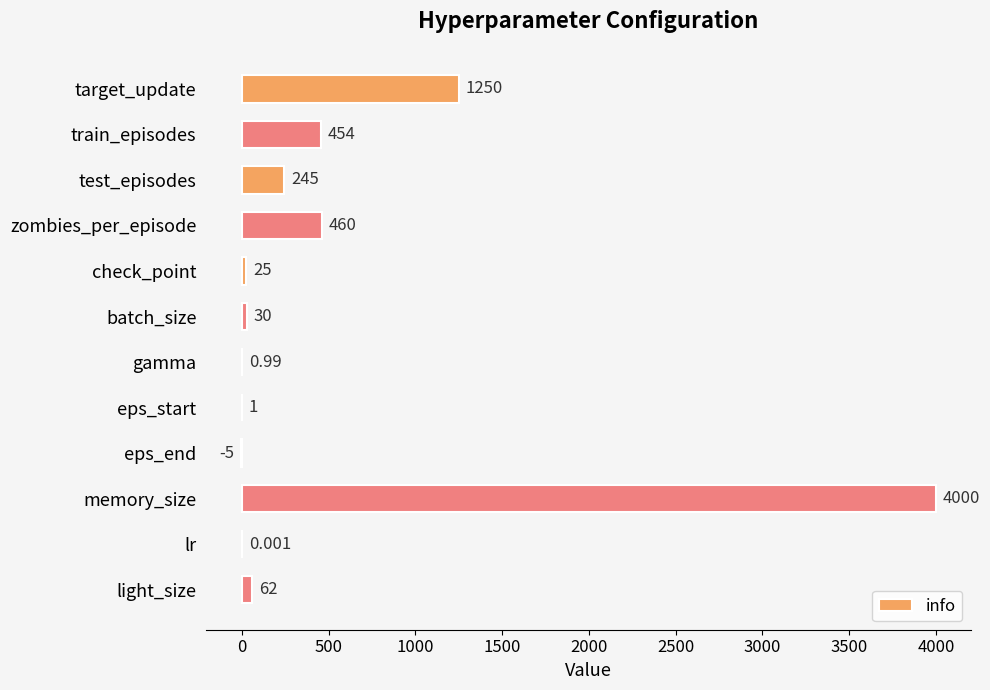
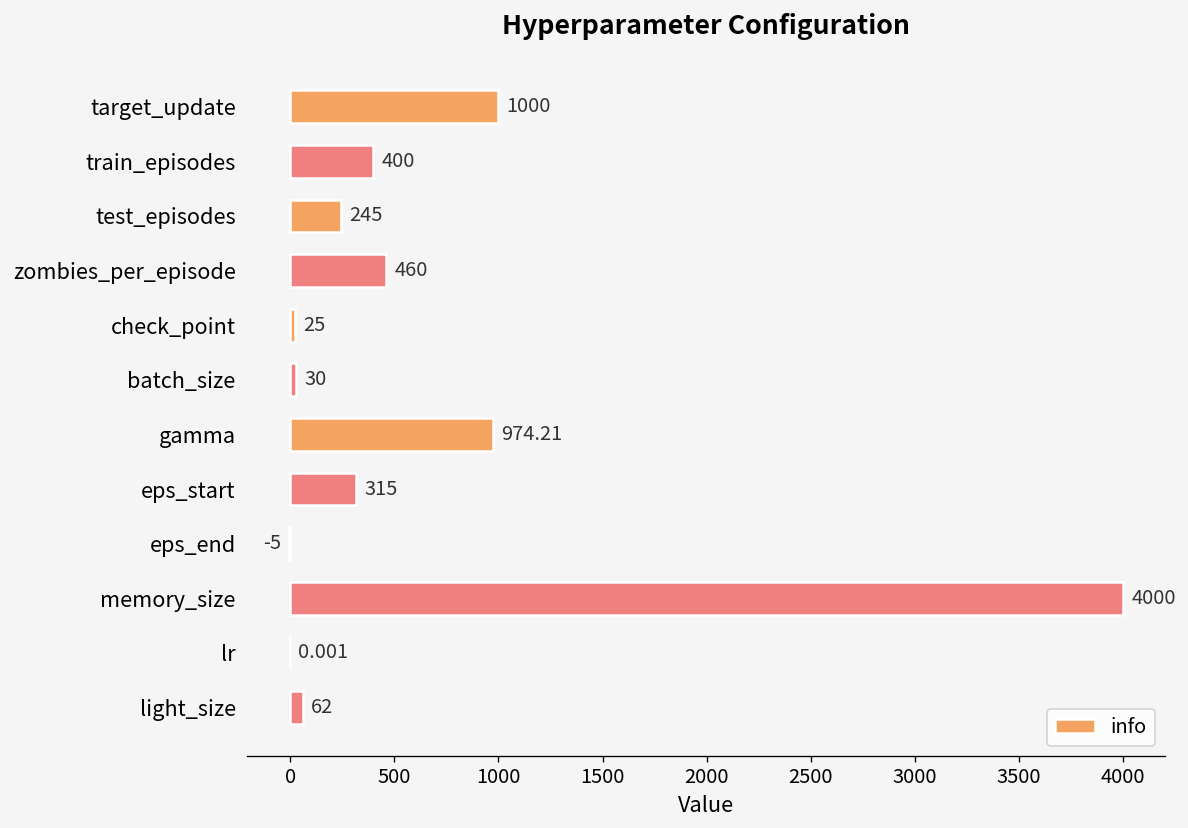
target_update: 1250 -> 1000
train_episodes: 454 -> 400
gamma: 0.99 -> 974.21
eps_start: 1 -> 315
